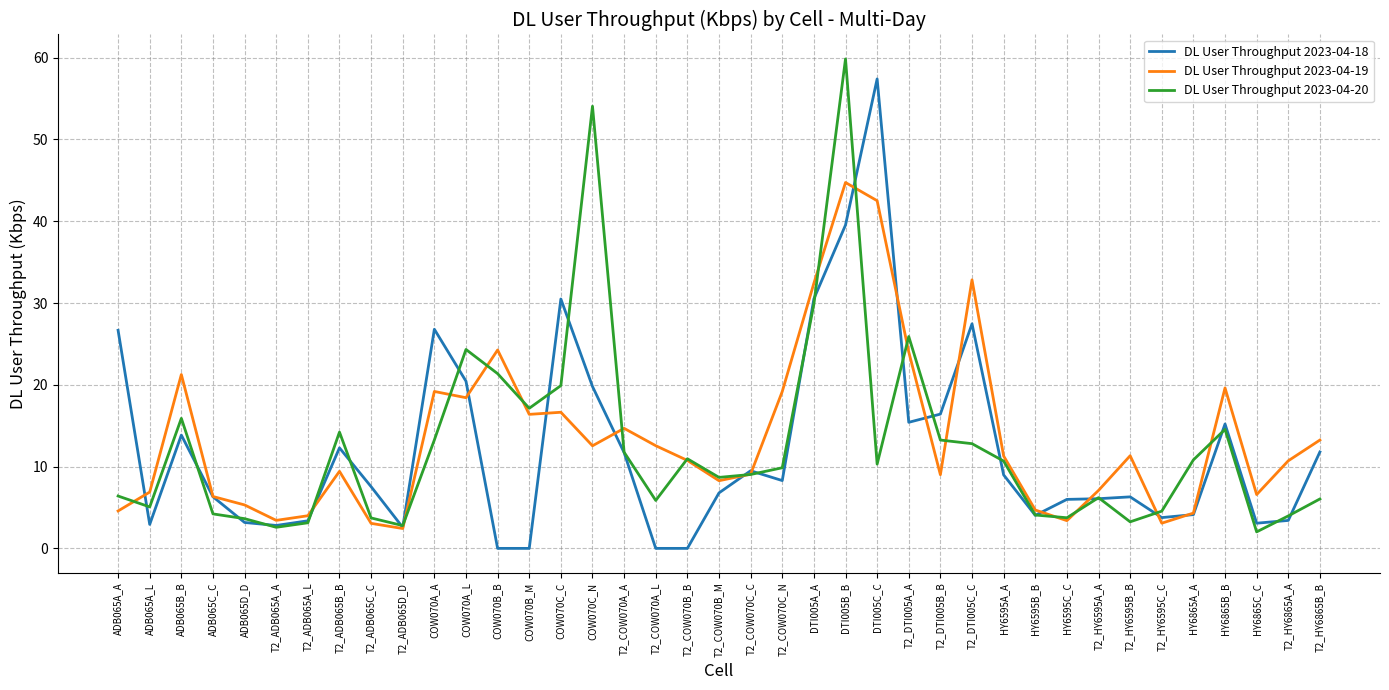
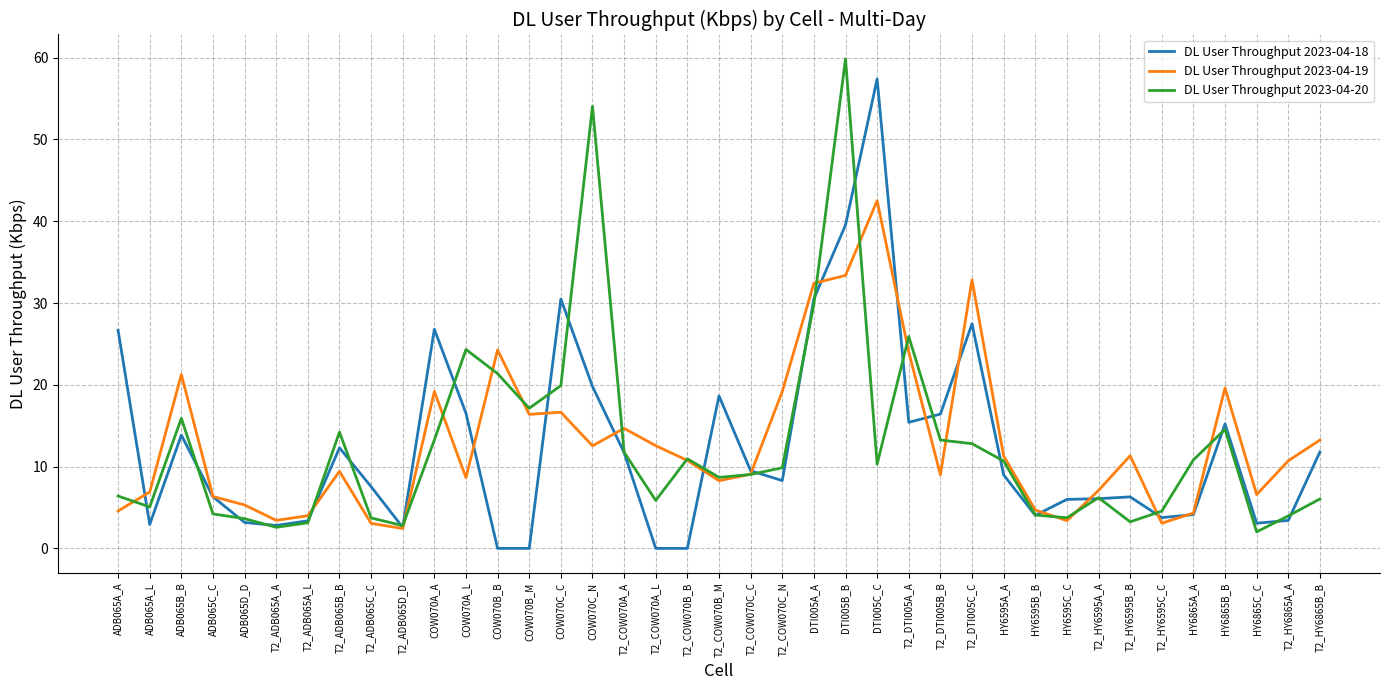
DL User Throughput 2023-04-18, COW070A_L: 20 -> 17
DL User Throughput 2023-04-19, COW070A_L: 18 -> 9
DL User Throughput 2023-04-18, T2_COW070B_M: 7 -> 19
DL User Throughput 2023-04-19, DTI005B_B: 45 -> 33
